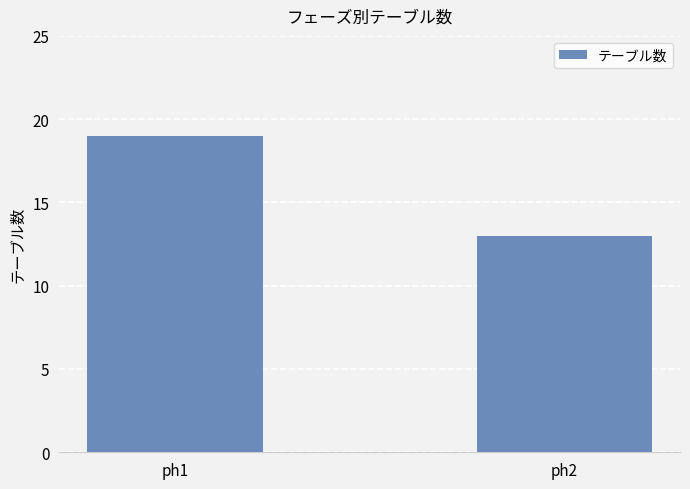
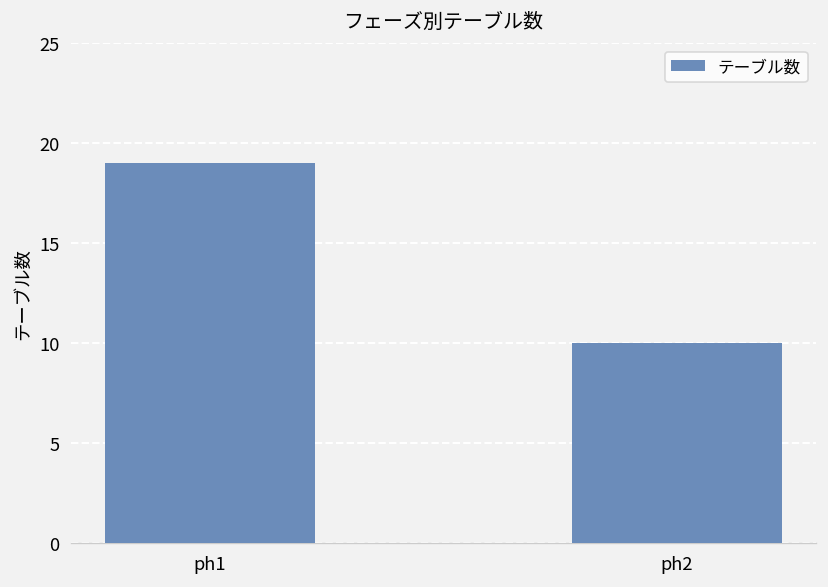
ph2: 13 -> 10
